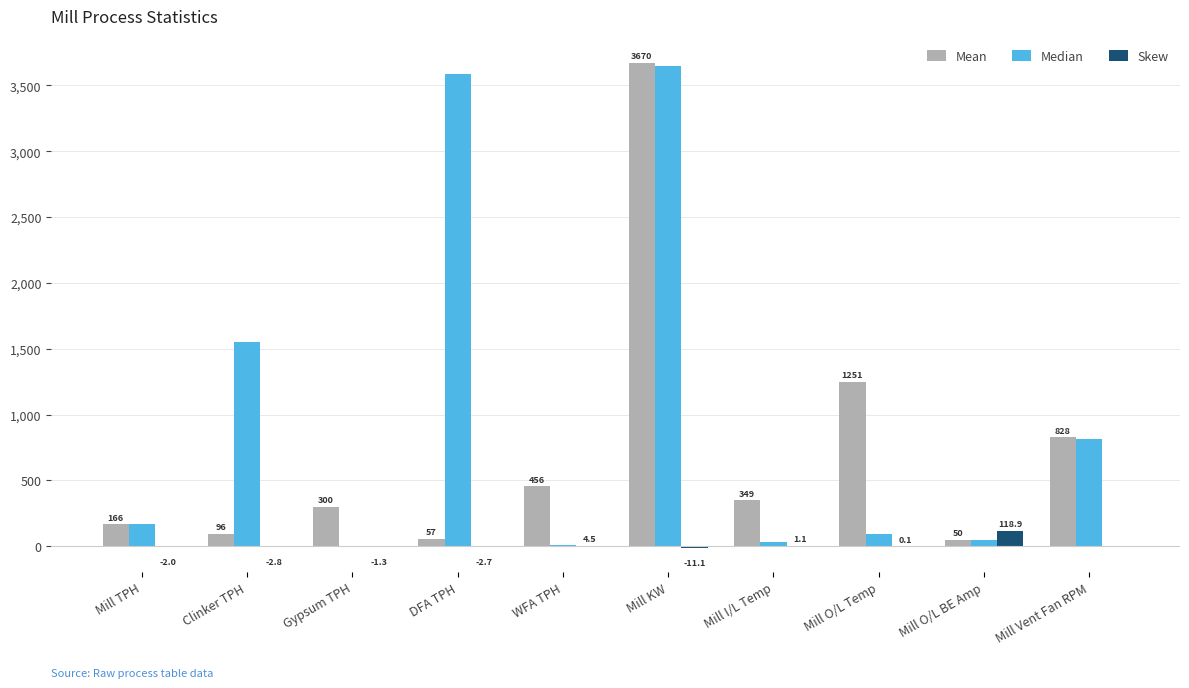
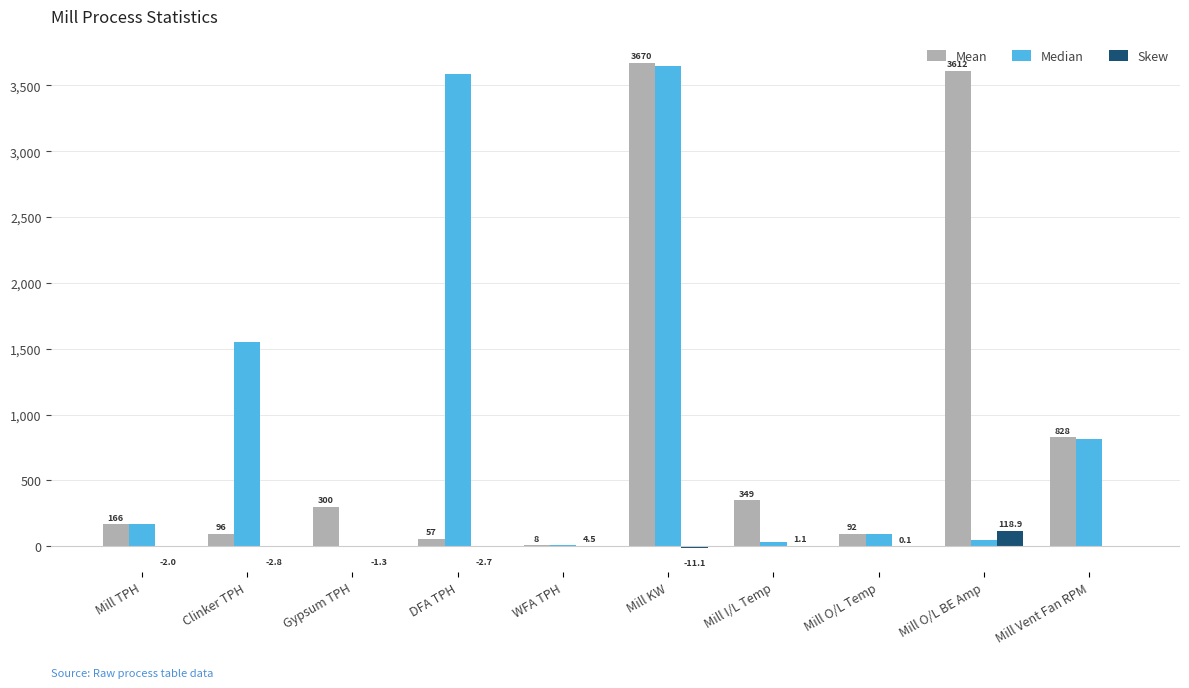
Mean, WFA TPH: 456 -> 8
Mean, Mill O/L Temp: 1251 -> 92
Mean, Mill O/L BE Amp: 50 -> 3612
